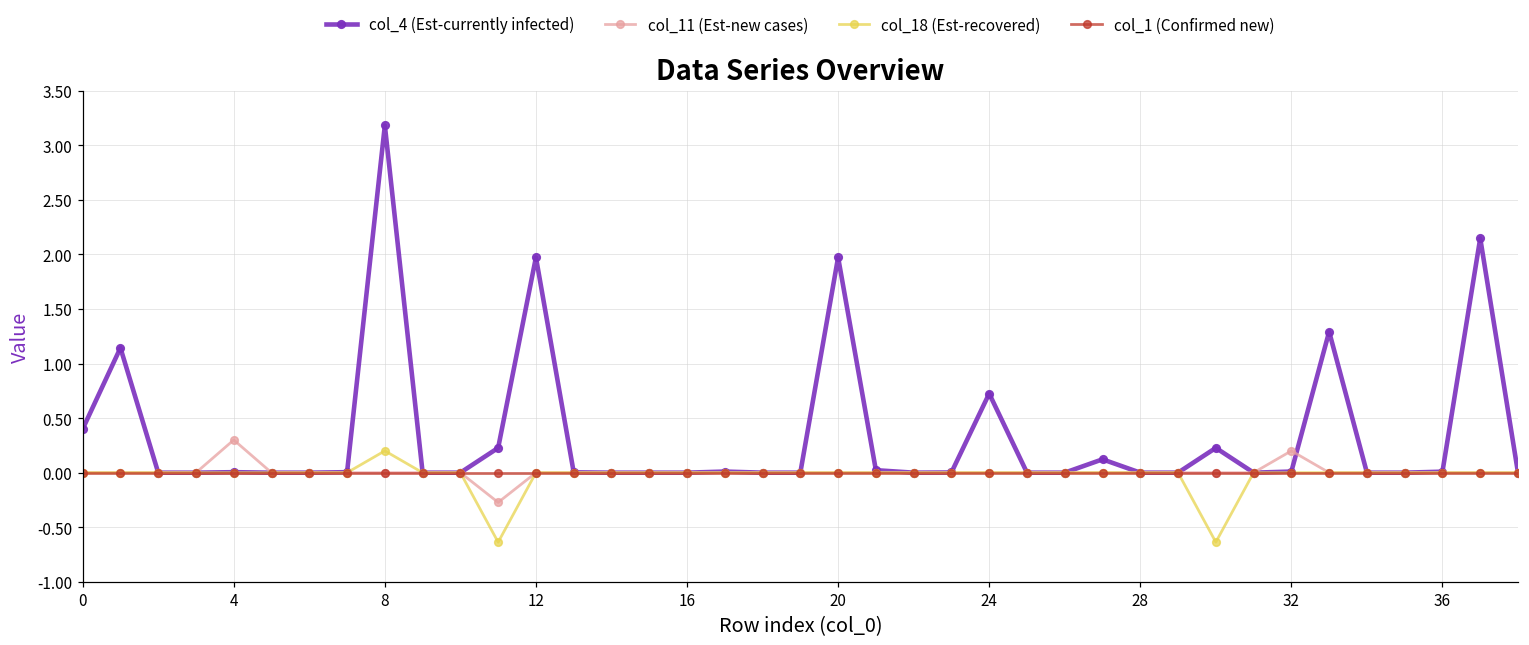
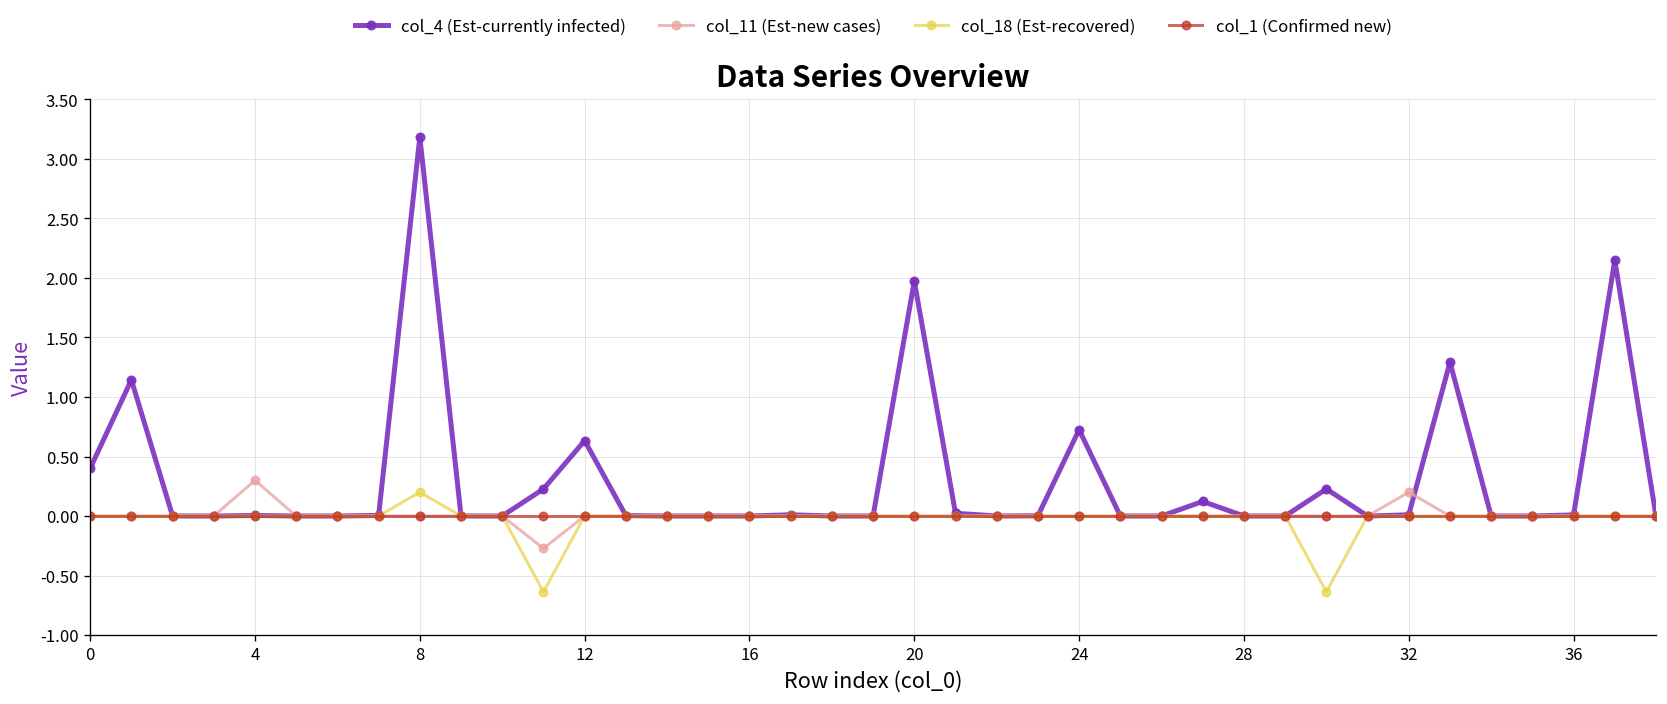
col_4 (Est-currently infected), 12: 2.0 -> 0.6
